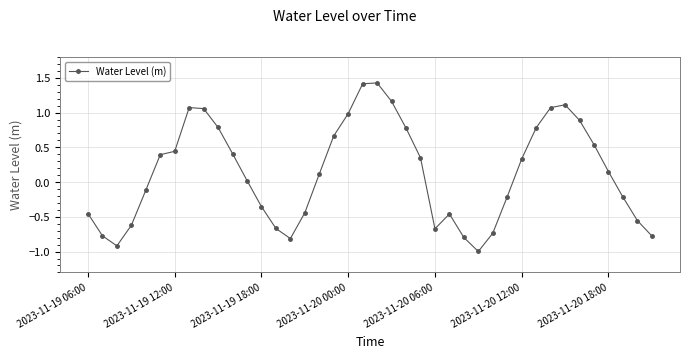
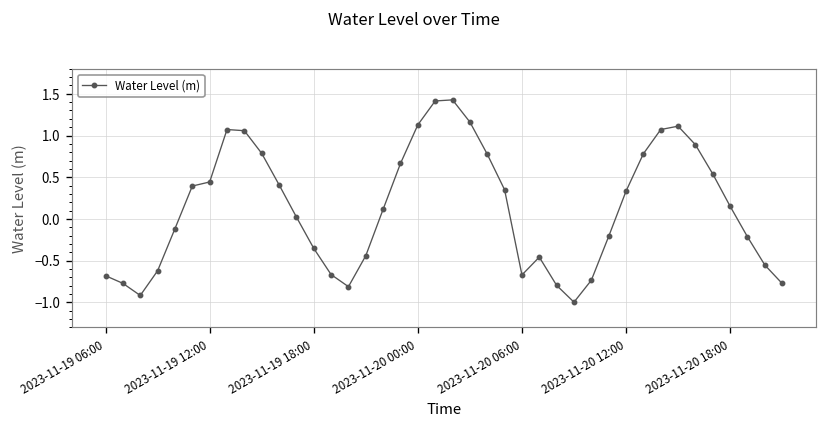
2023-11-19 06:00: -0.5 -> -0.7
2023-11-20 00:00: 1.0 -> 1.1
